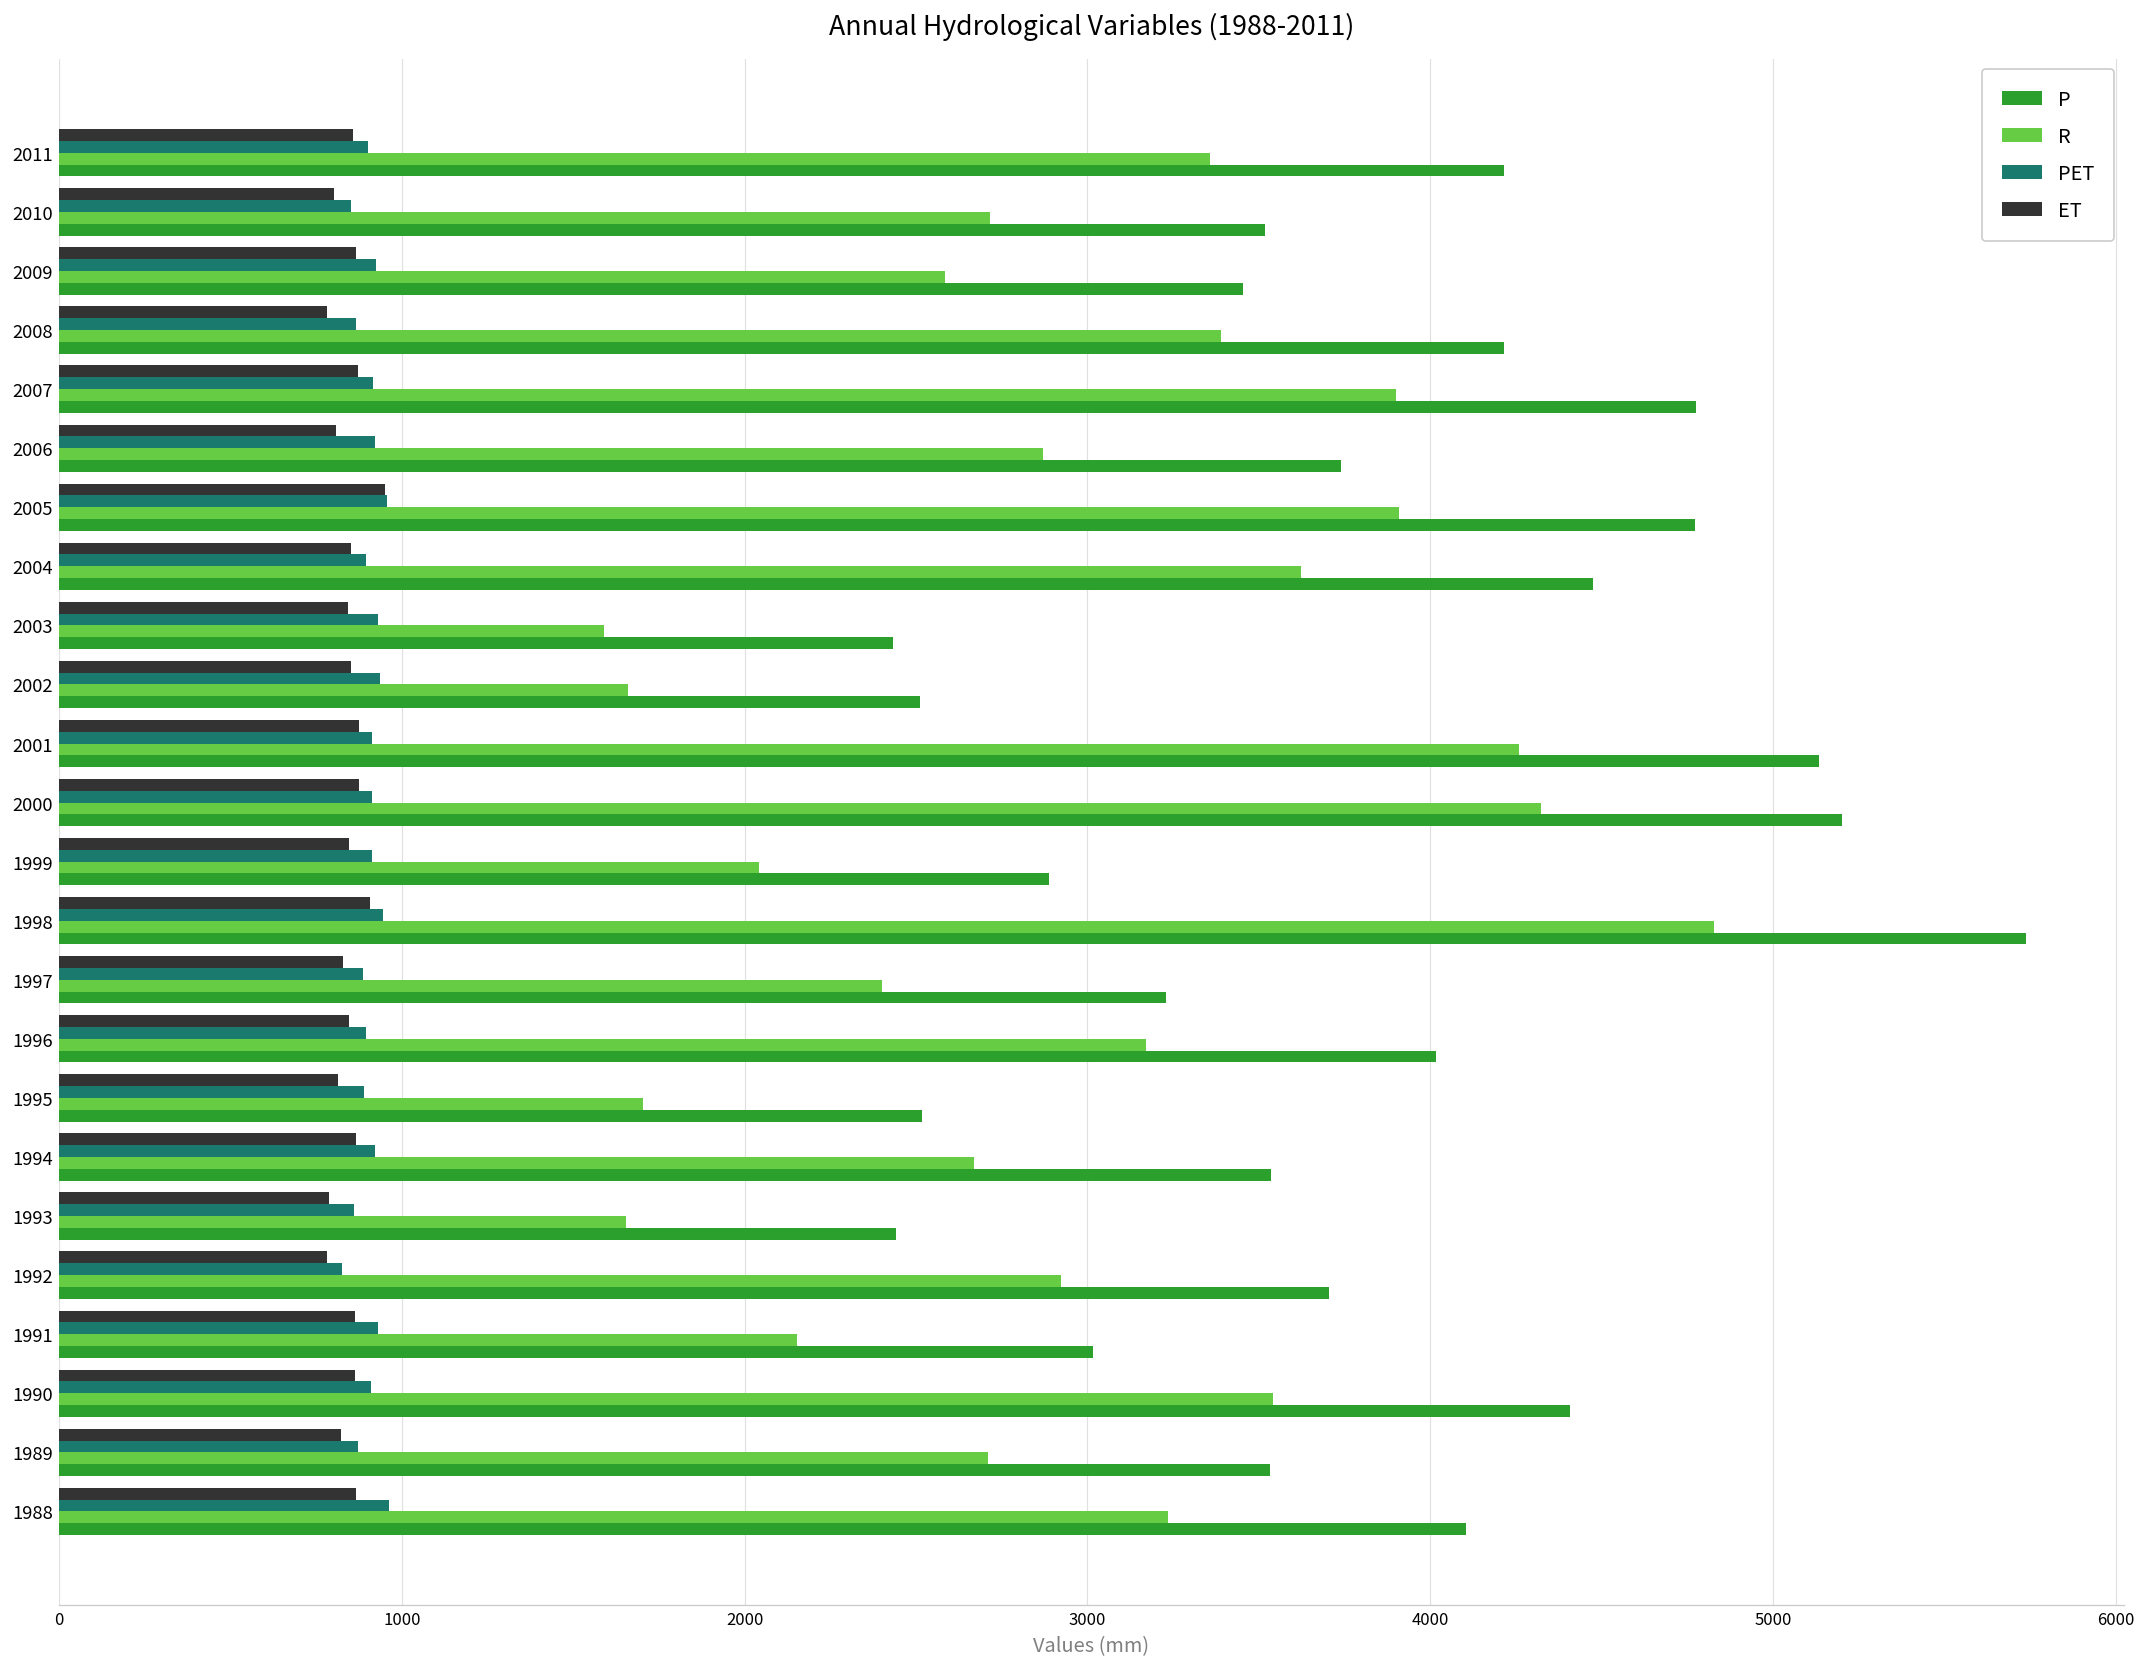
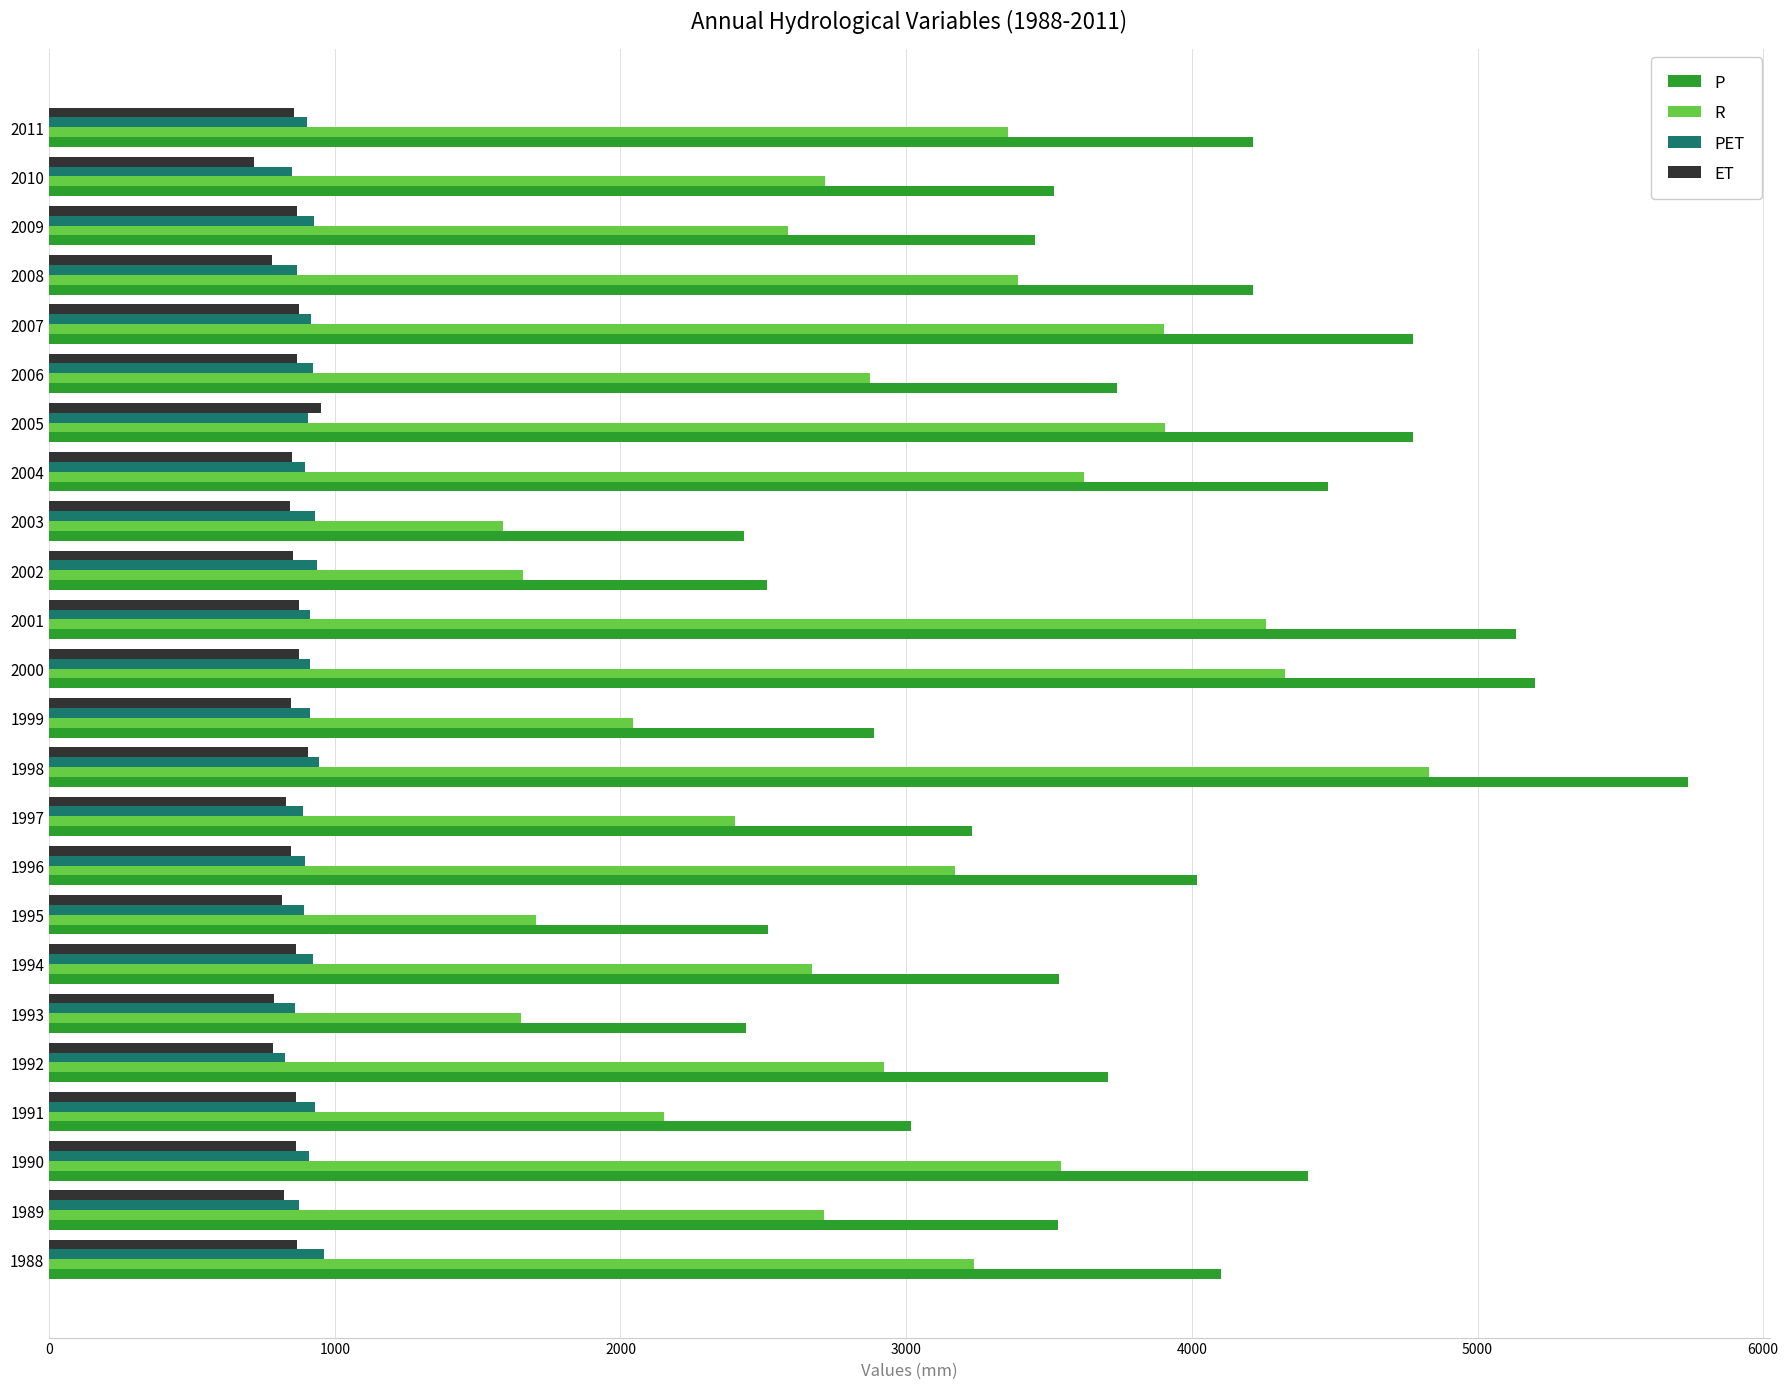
ET, 2010: 800 -> 720
ET, 2006: 810 -> 870
PET, 2005: 960 -> 910
